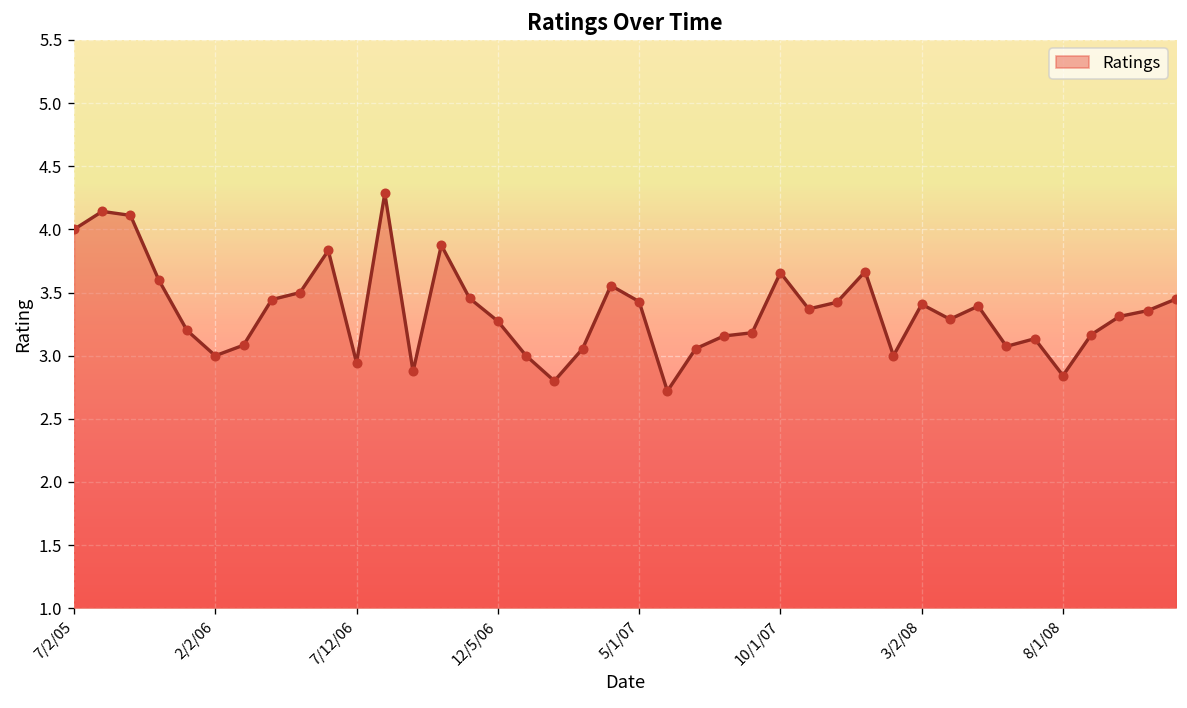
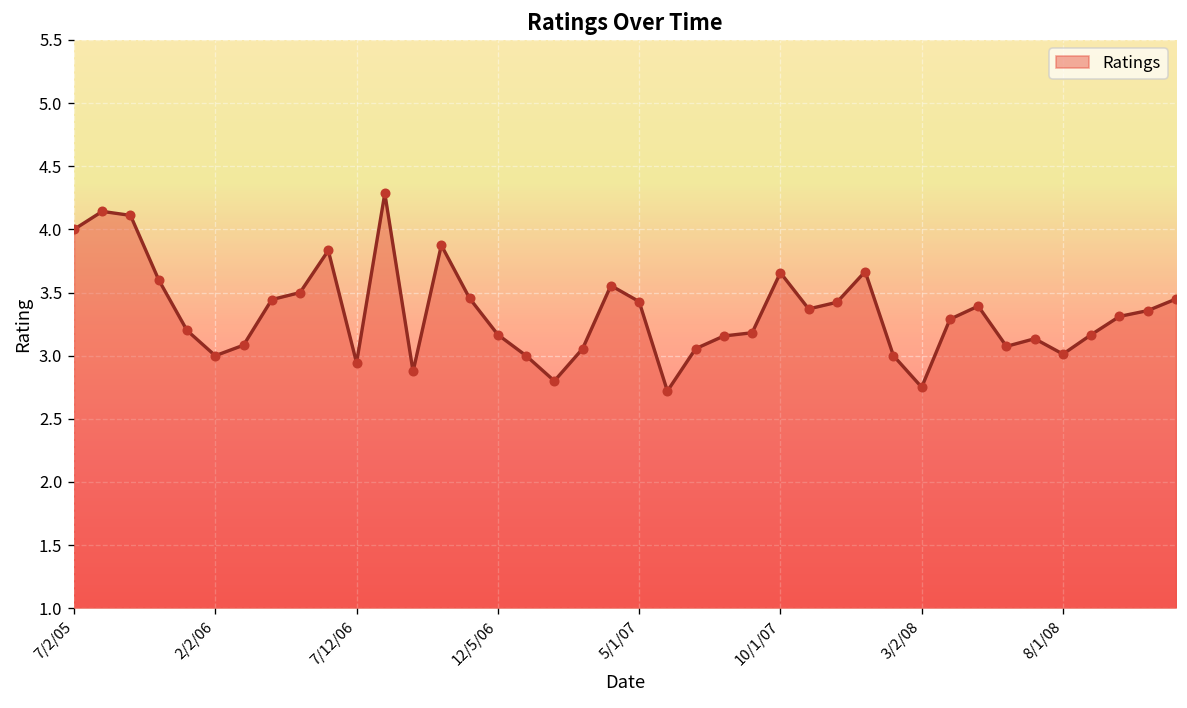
12/5/06: 3.27 -> 3.17
3/2/08: 3.41 -> 2.75
8/1/08: 2.84 -> 3.01
